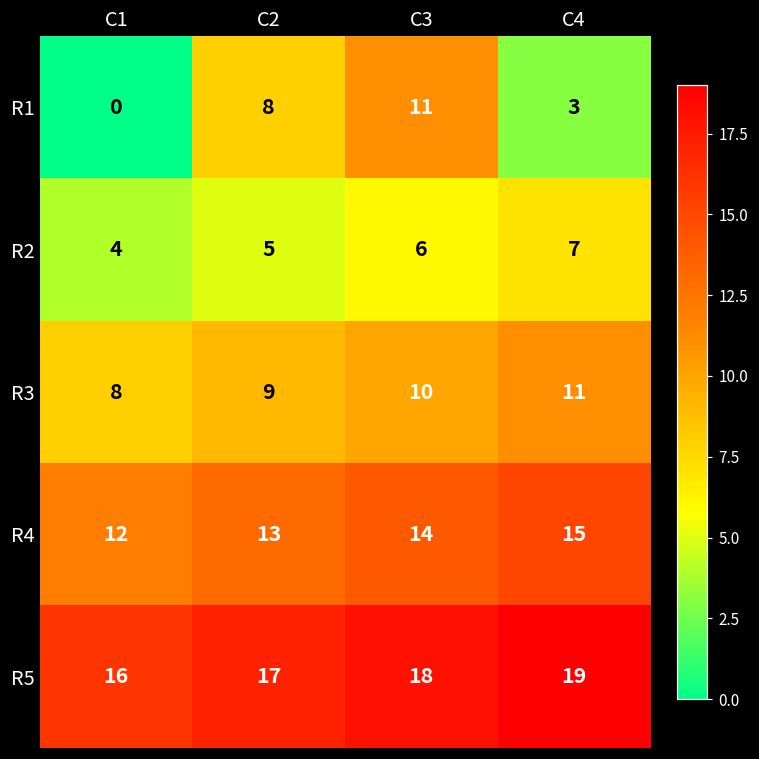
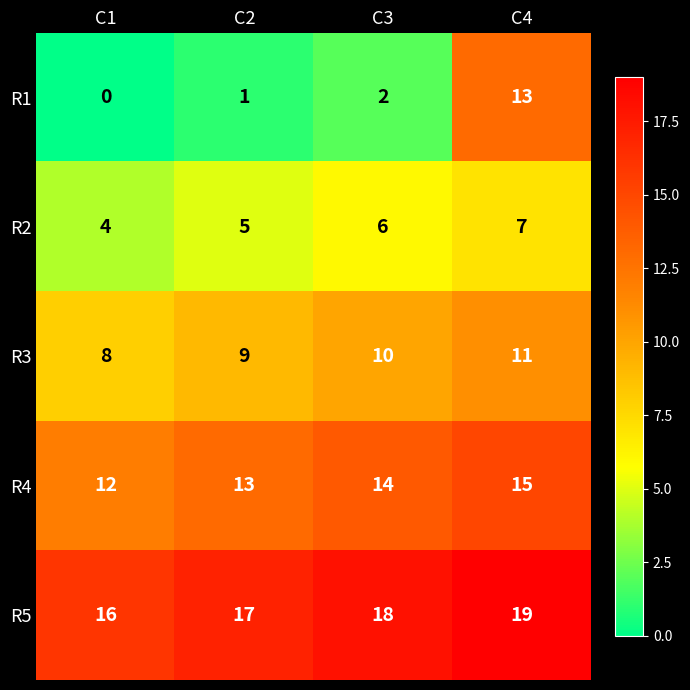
R1, C2: 8 -> 1
R1, C3: 11 -> 2
R1, C4: 3 -> 13
